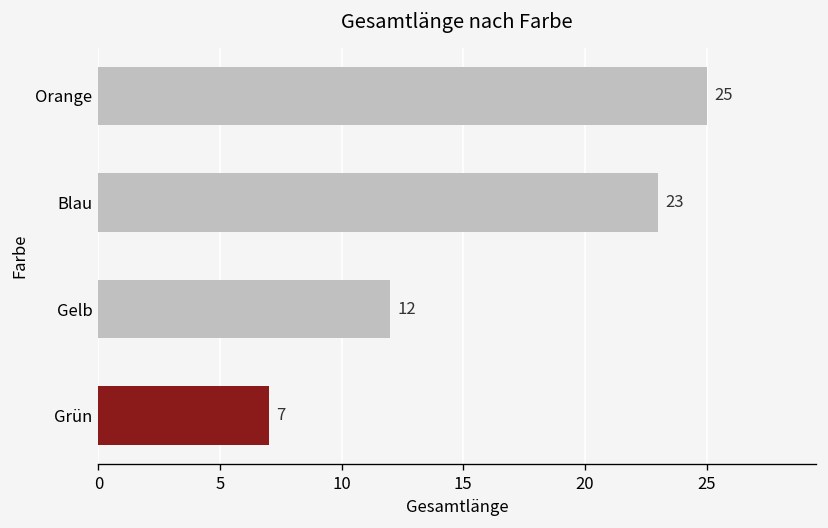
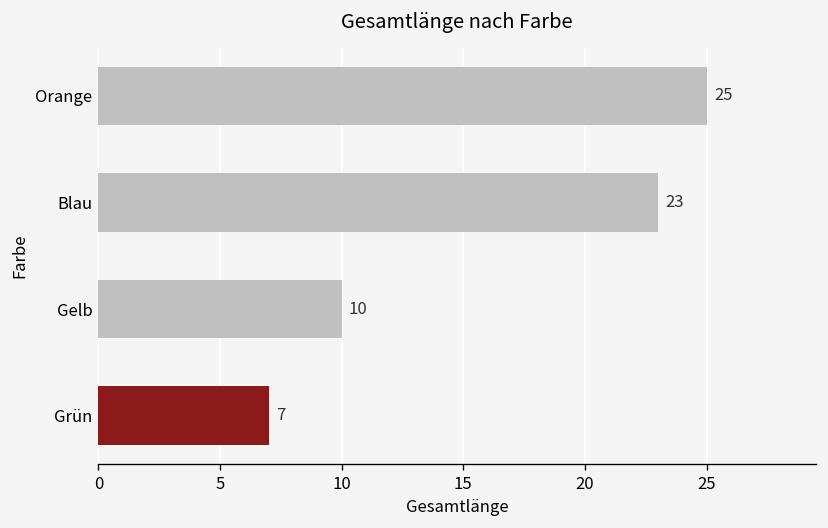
Gelb: 12 -> 10
